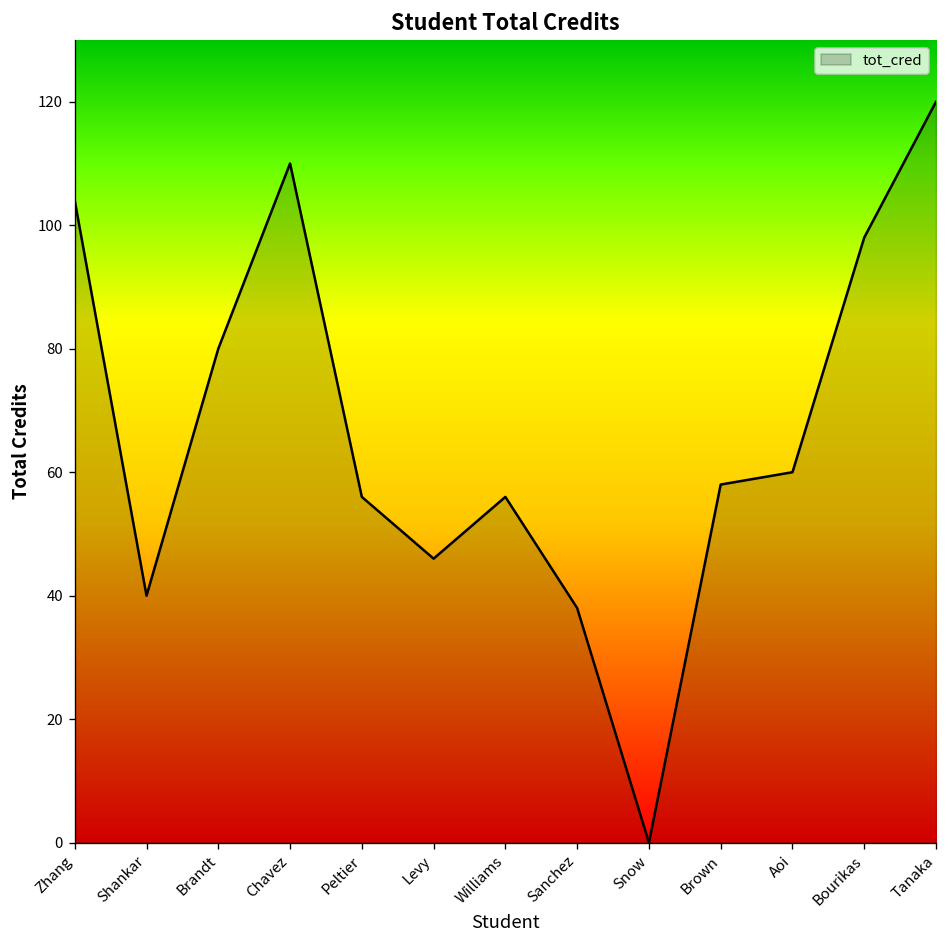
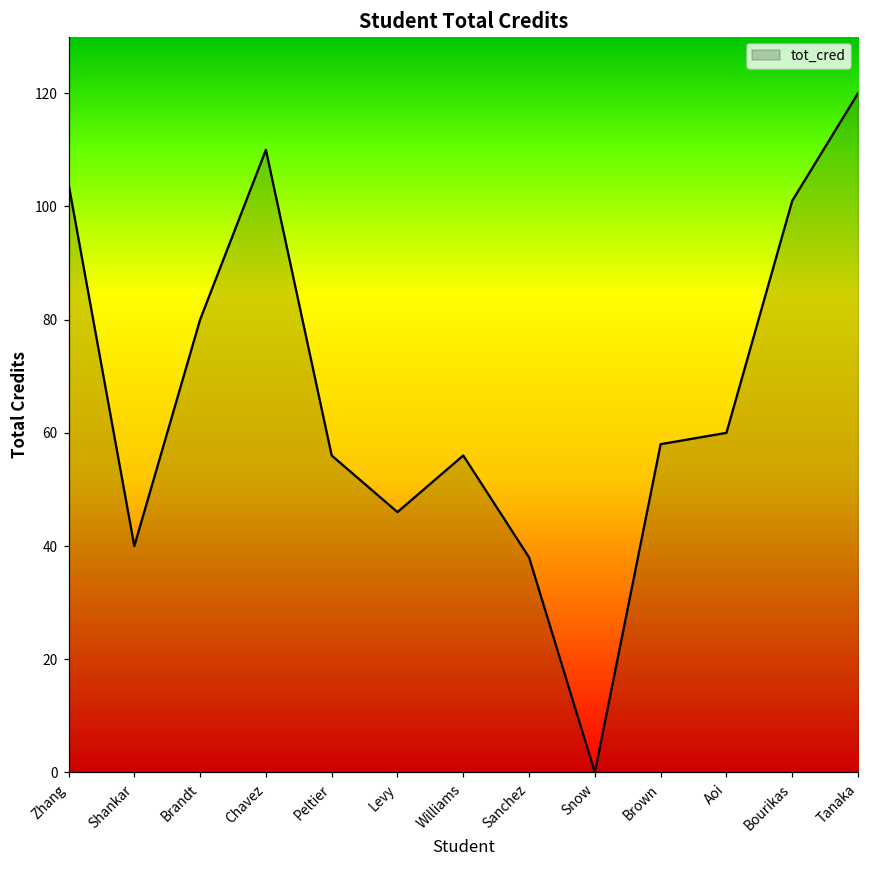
Bourikas: 98 -> 101
